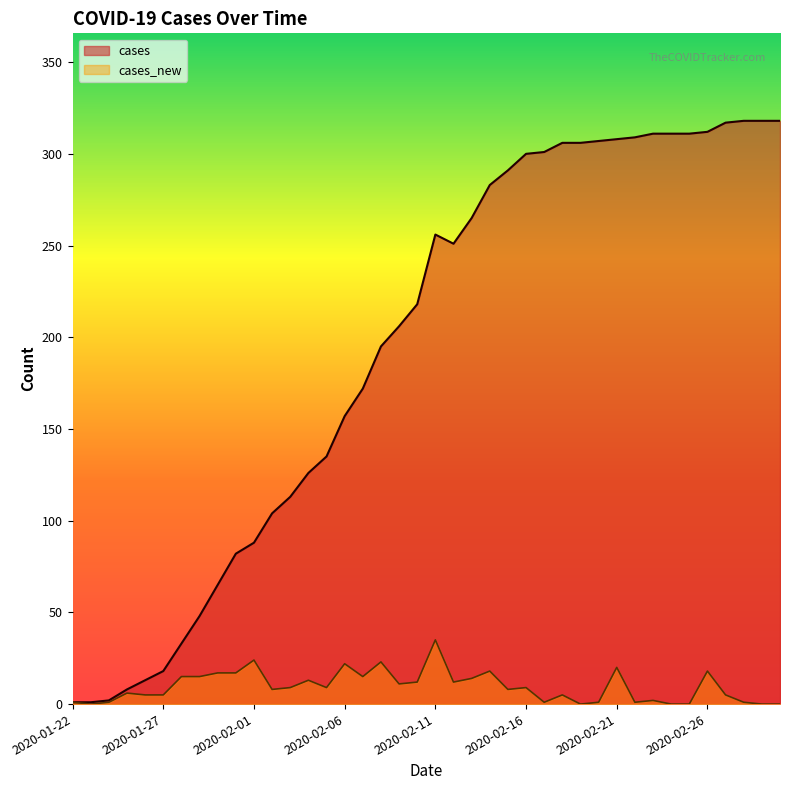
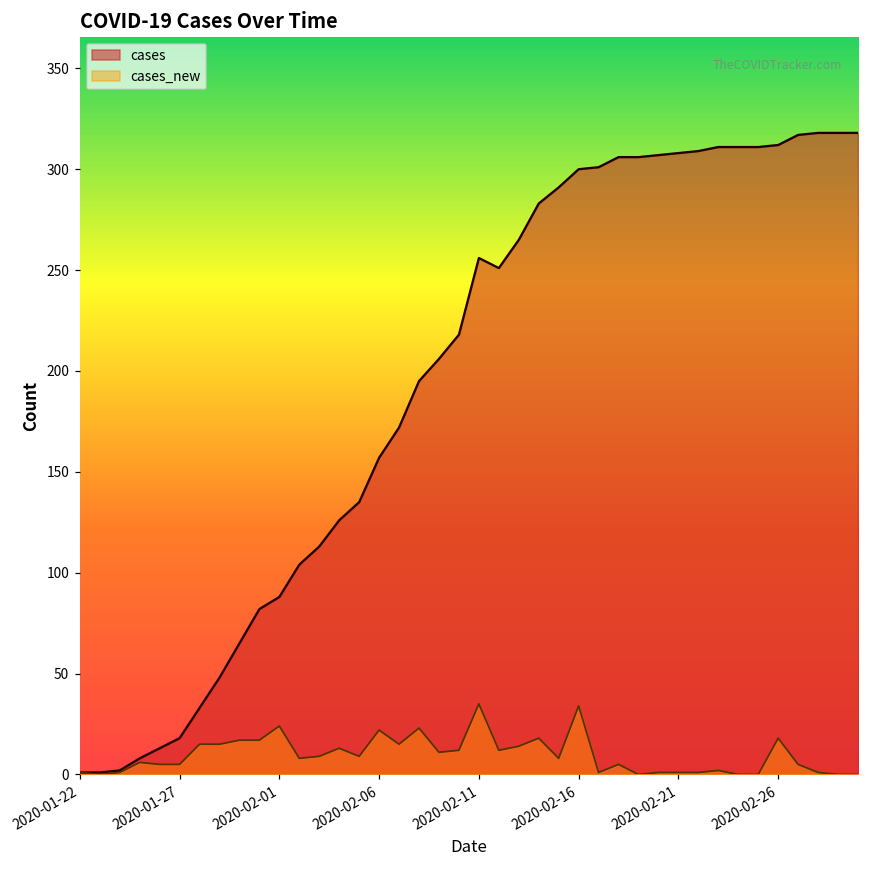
cases_new, 2020-02-16: 9 -> 34
cases_new, 2020-02-21: 20 -> 1
